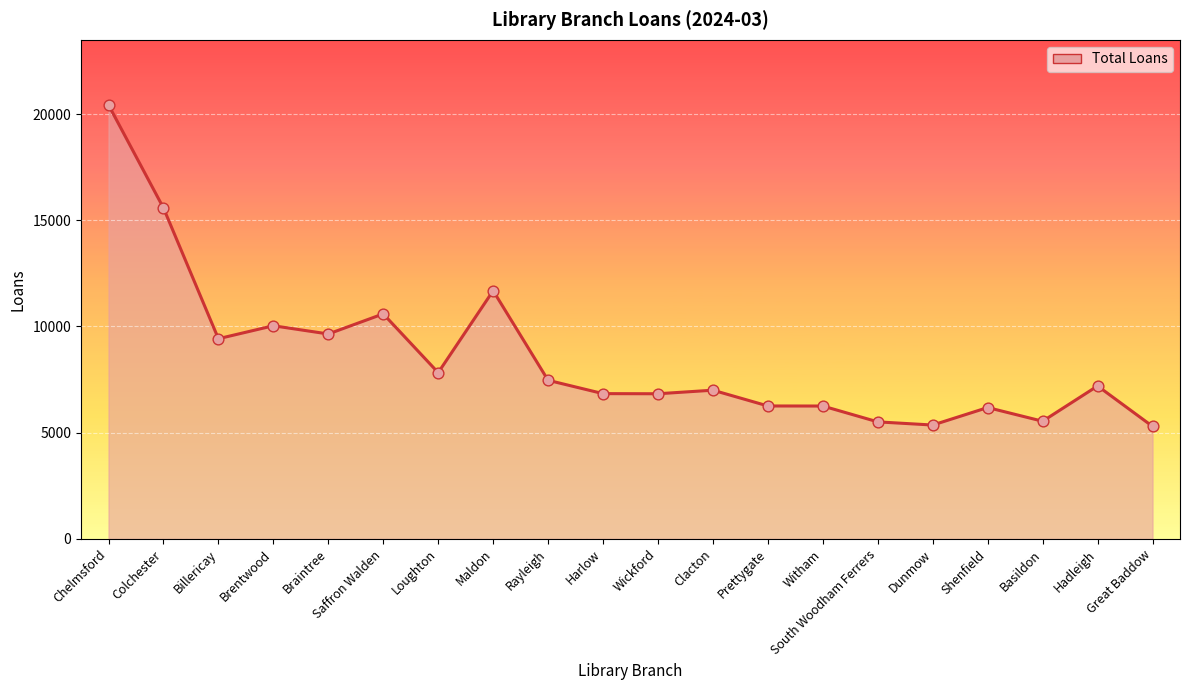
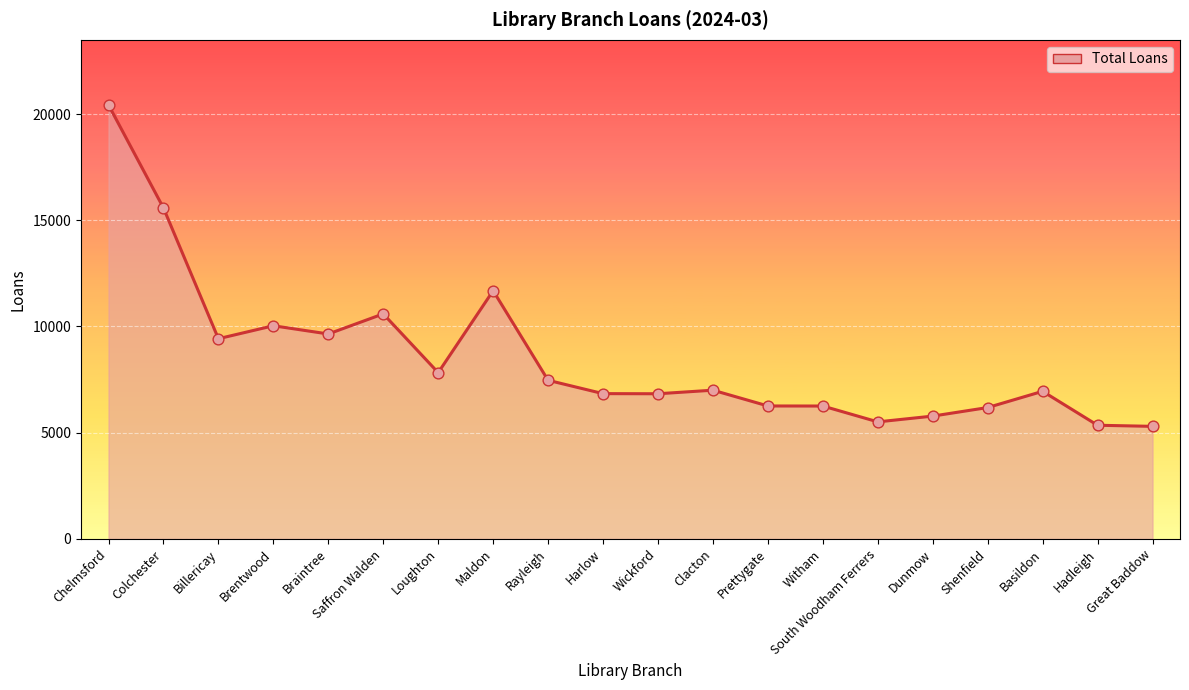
Dunmow: 5400 -> 5800
Basildon: 5500 -> 6900
Hadleigh: 7200 -> 5300
